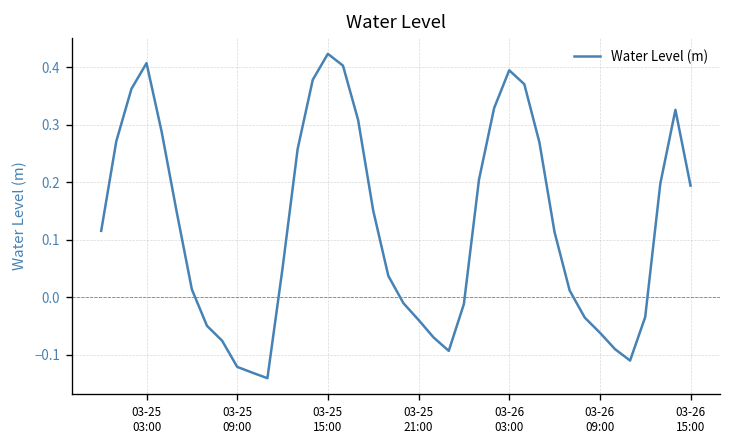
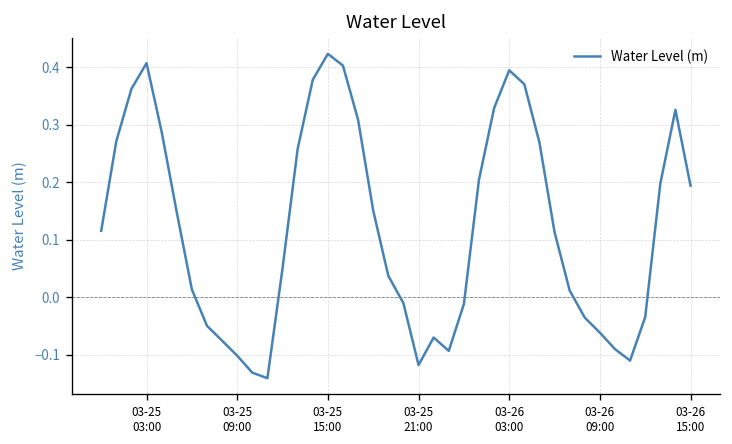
03-25 09:00: -0.12 -> -0.10
03-25 21:00: -0.04 -> -0.12
